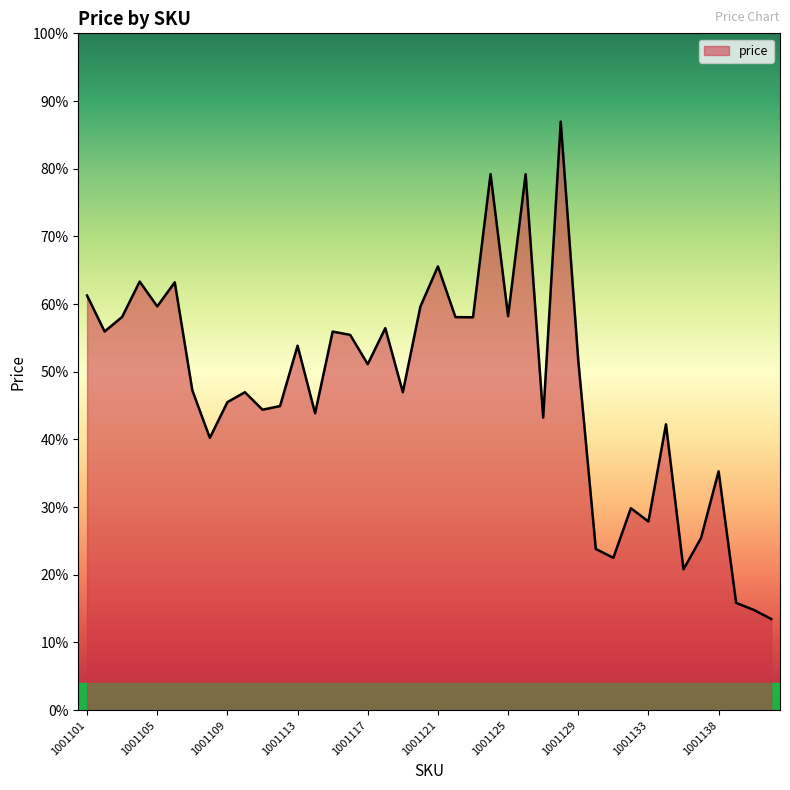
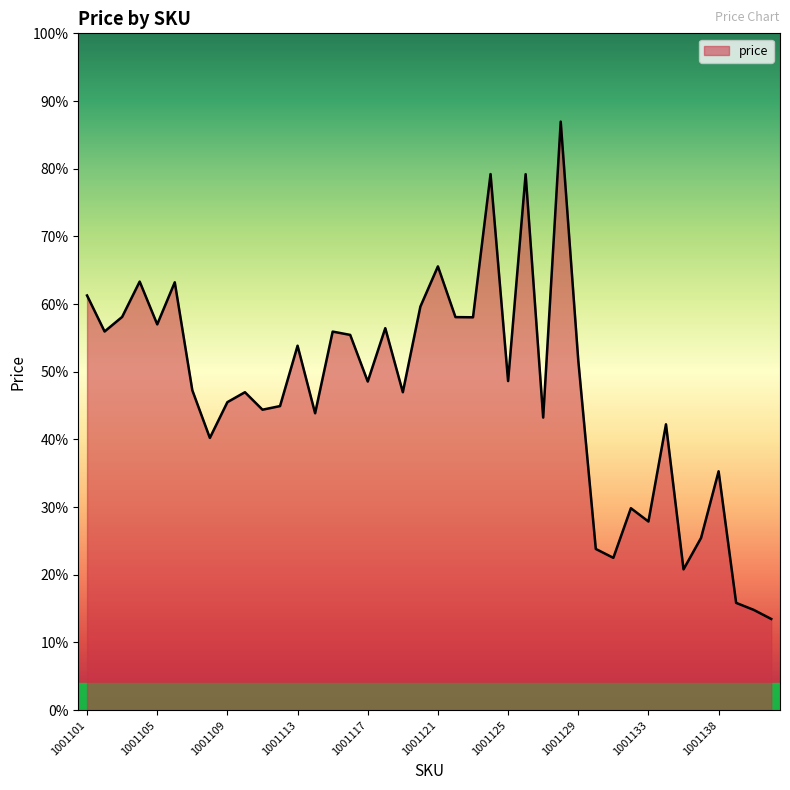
1001105: 60% -> 57%
1001117: 51% -> 49%
1001125: 58% -> 49%
